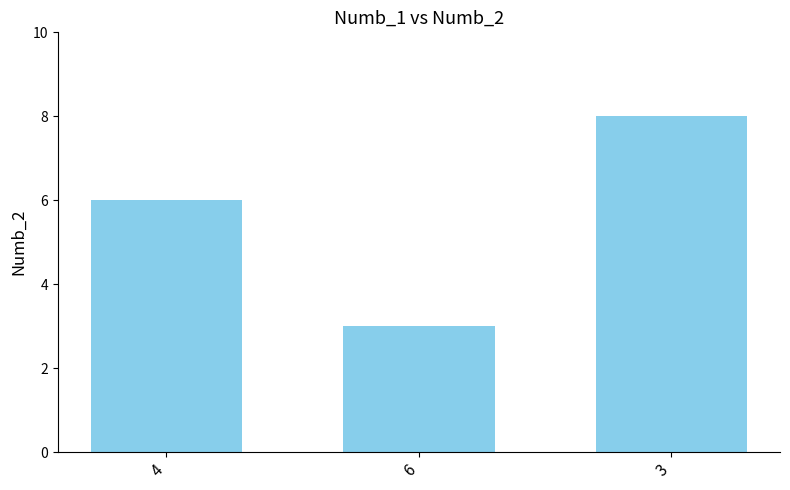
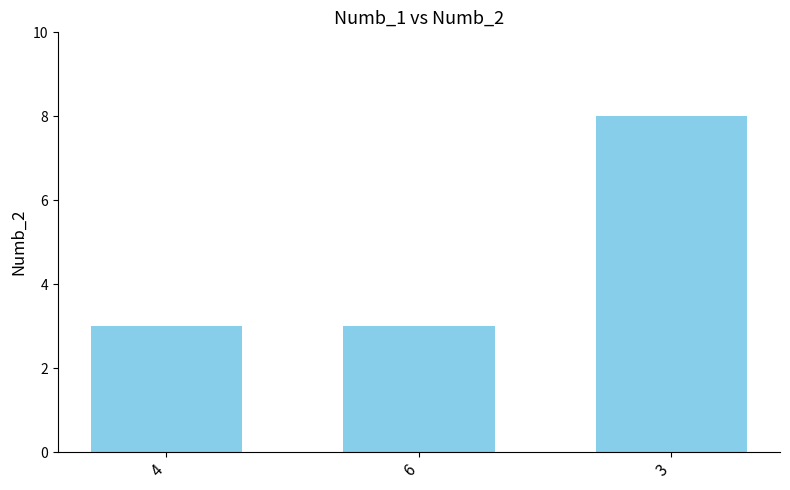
4: 6 -> 3
